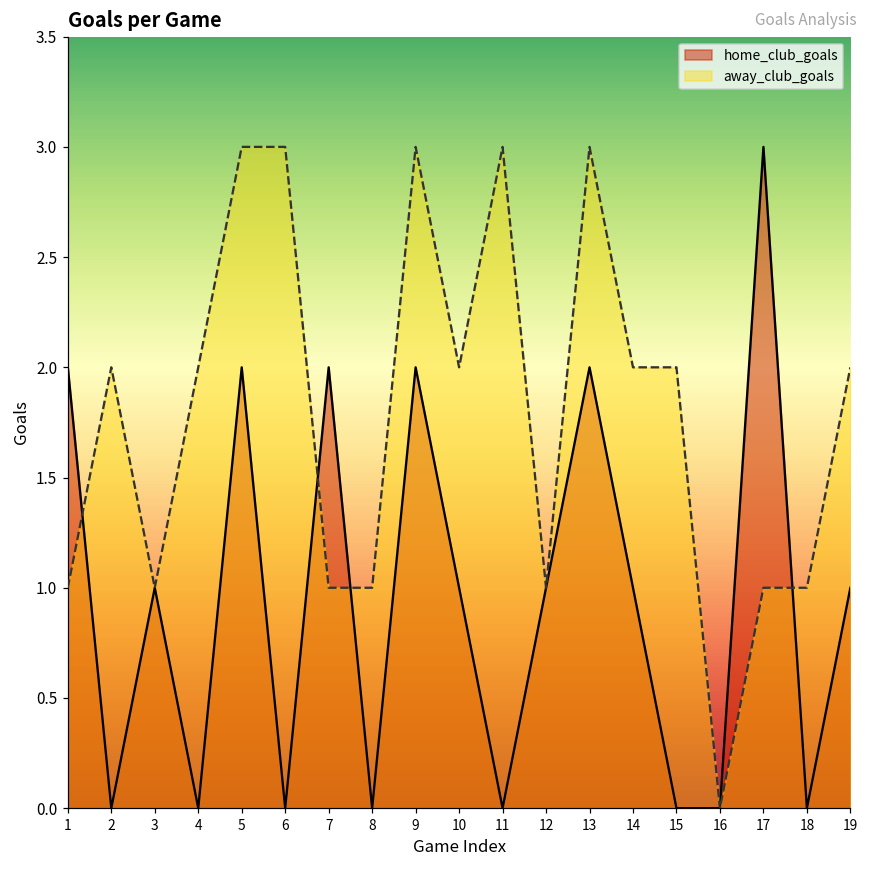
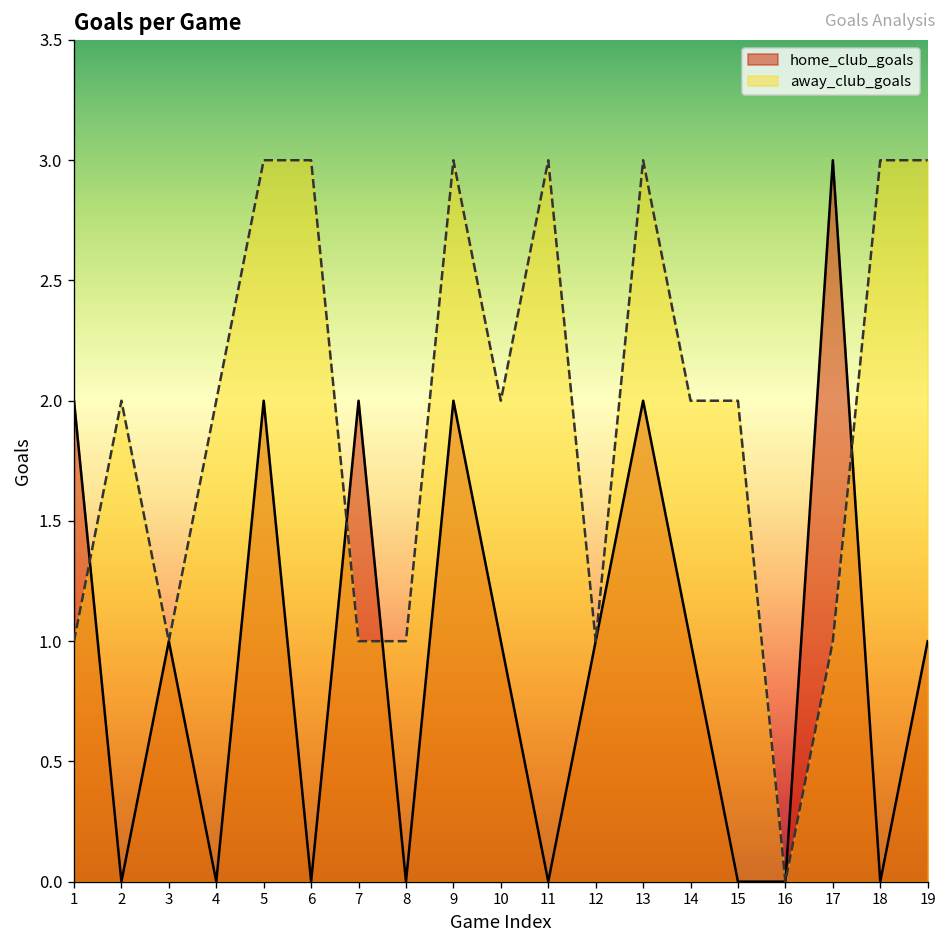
away_club_goals, 18: 1 -> 3
away_club_goals, 19: 2 -> 3
